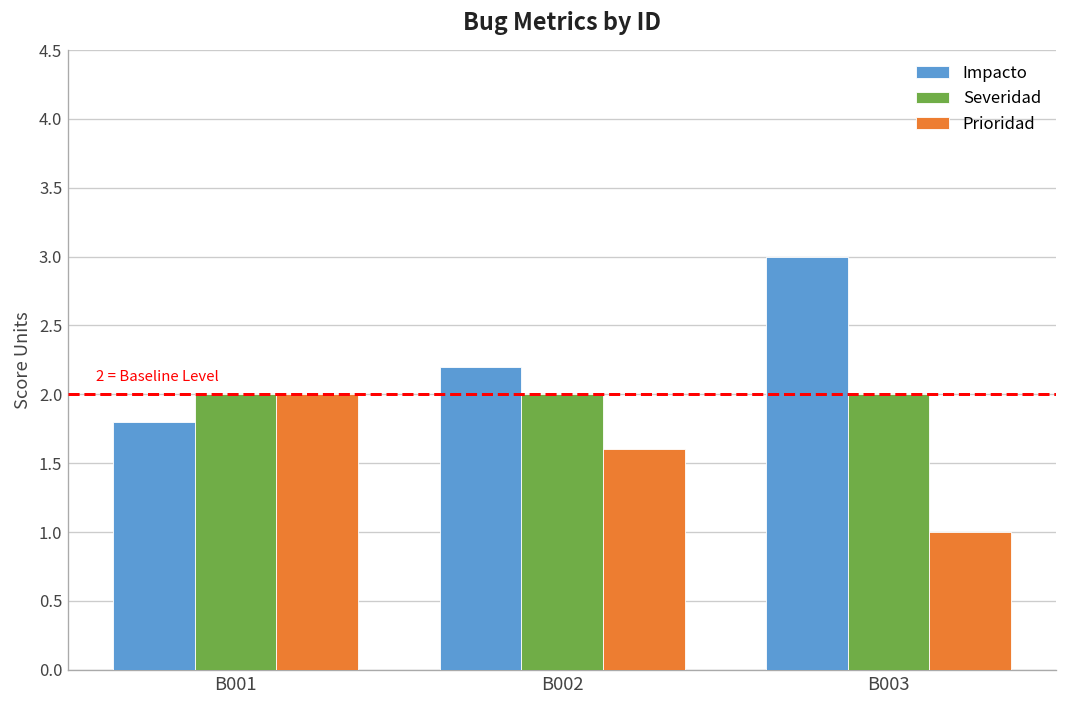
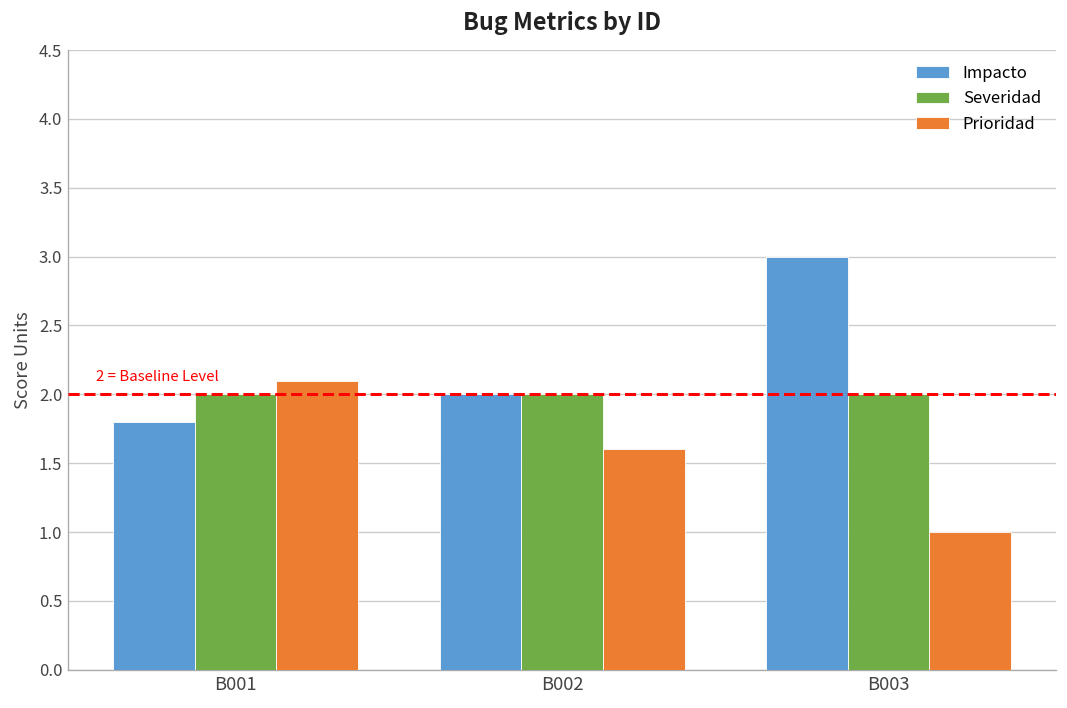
Prioridad, B001: 2.0 -> 2.1
Impacto, B002: 2.2 -> 2.0
